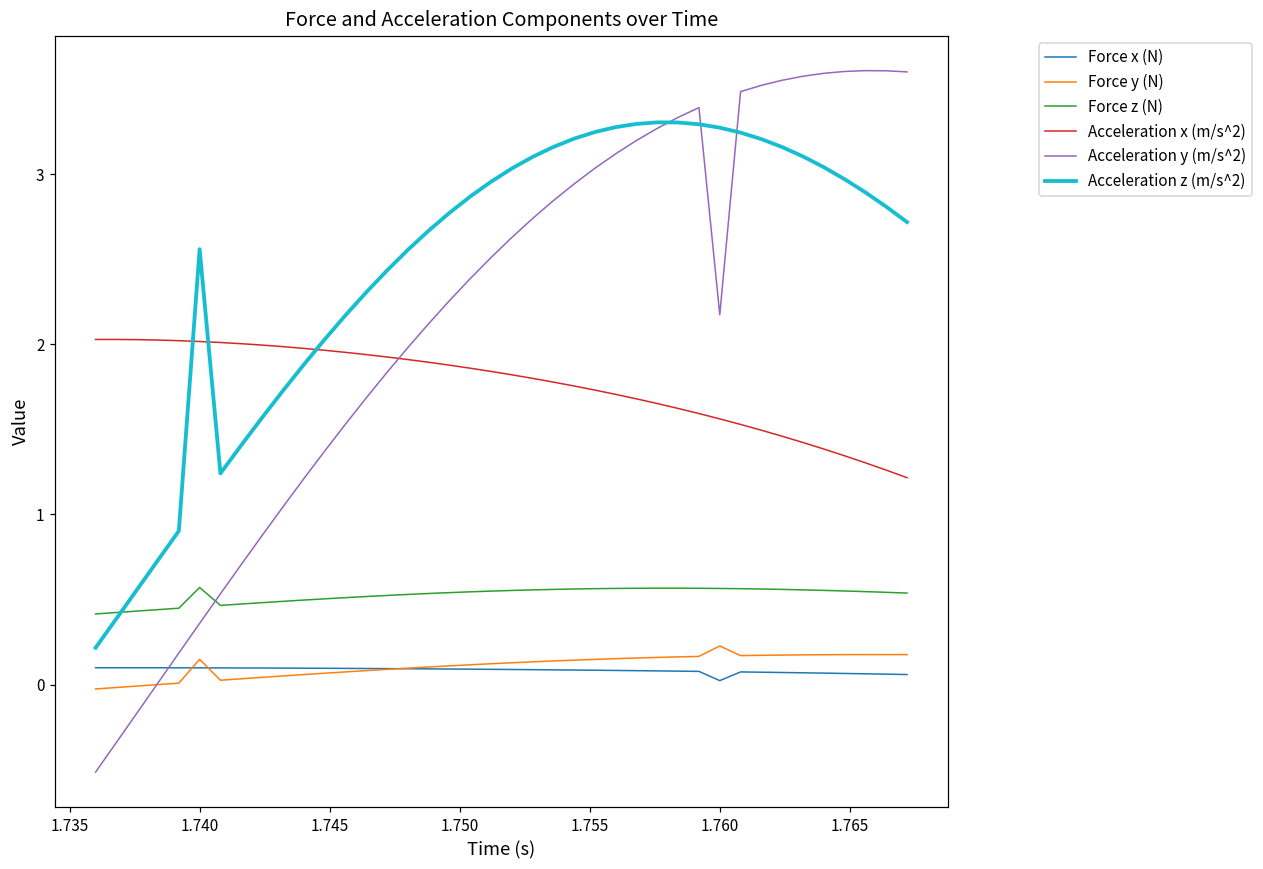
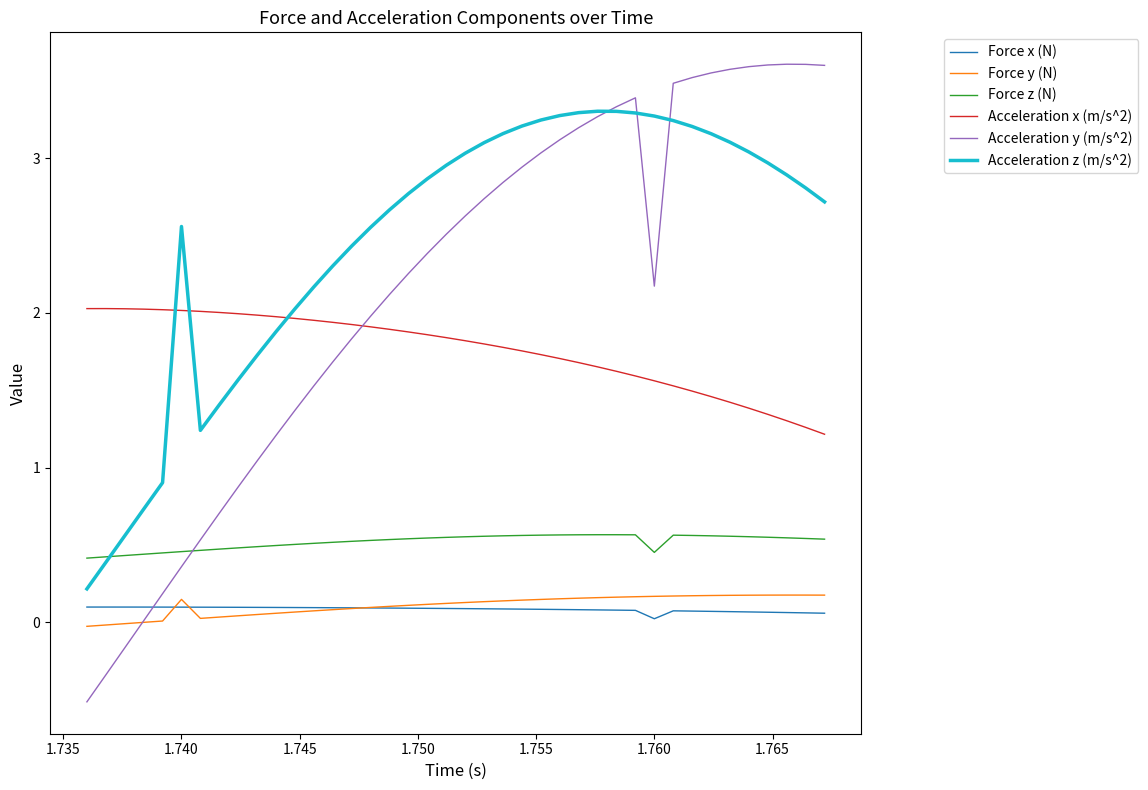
Force z (N), 1.740: 0.57 -> 0.46
Force y (N), 1.760: 0.23 -> 0.17
Force z (N), 1.760: 0.57 -> 0.45
